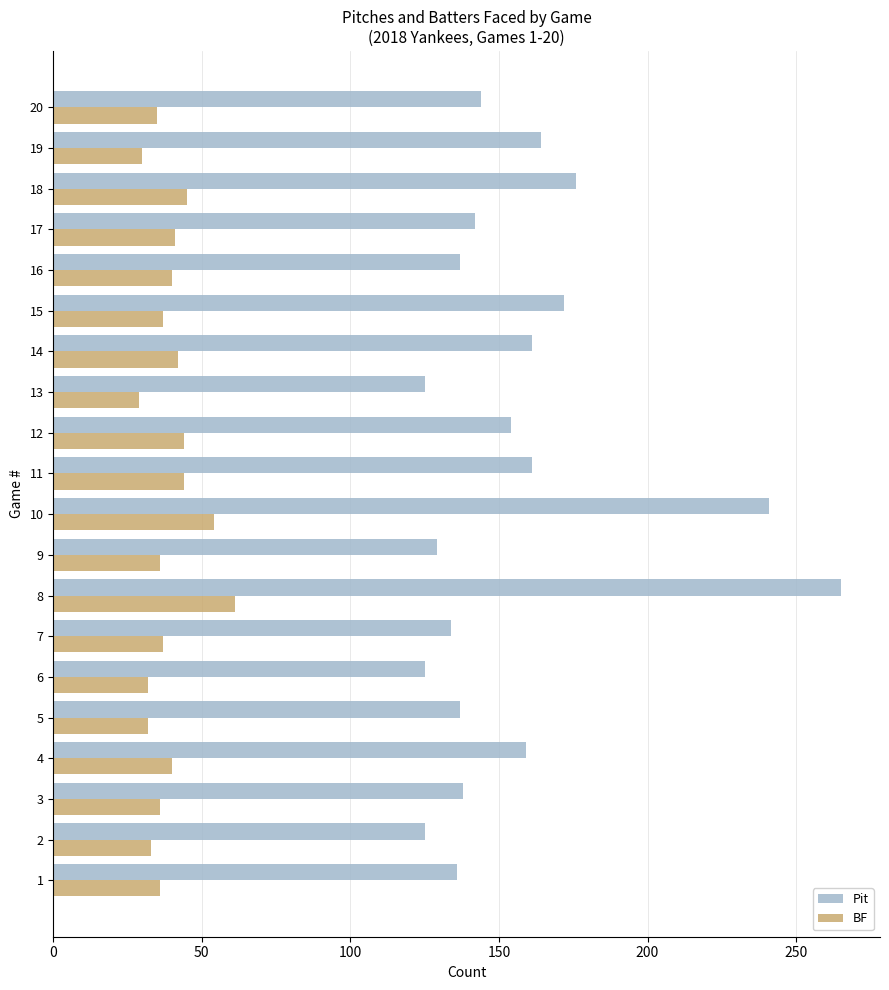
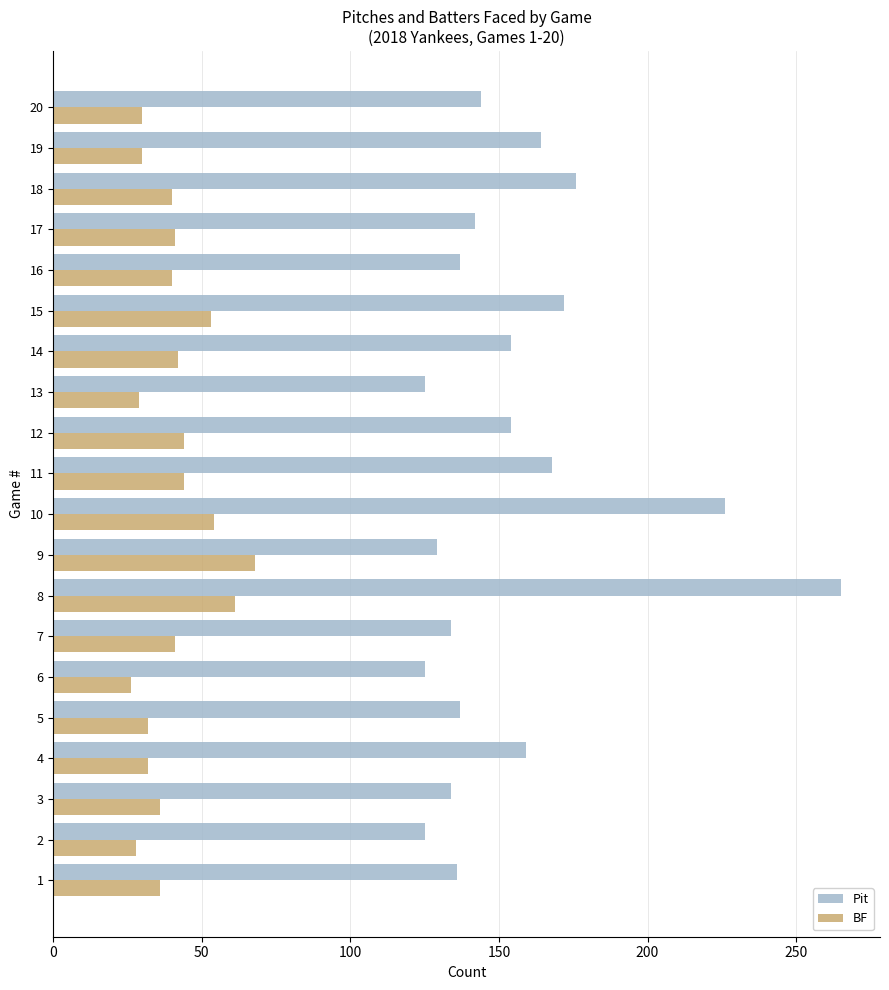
BF, 20: 35 -> 30
BF, 18: 45 -> 40
BF, 15: 37 -> 53
Pit, 14: 161 -> 154
Pit, 11: 161 -> 168
Pit, 10: 241 -> 226
BF, 9: 36 -> 68
BF, 7: 37 -> 41
BF, 6: 32 -> 26
BF, 4: 40 -> 32
Pit, 3: 138 -> 134
BF, 2: 33 -> 28
